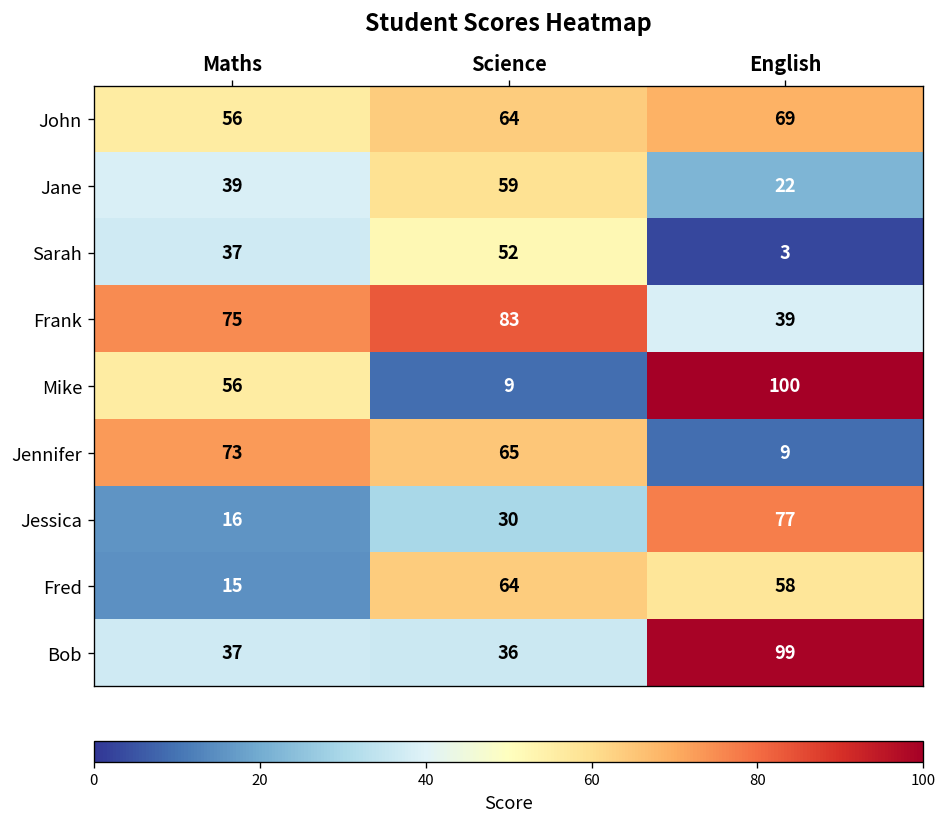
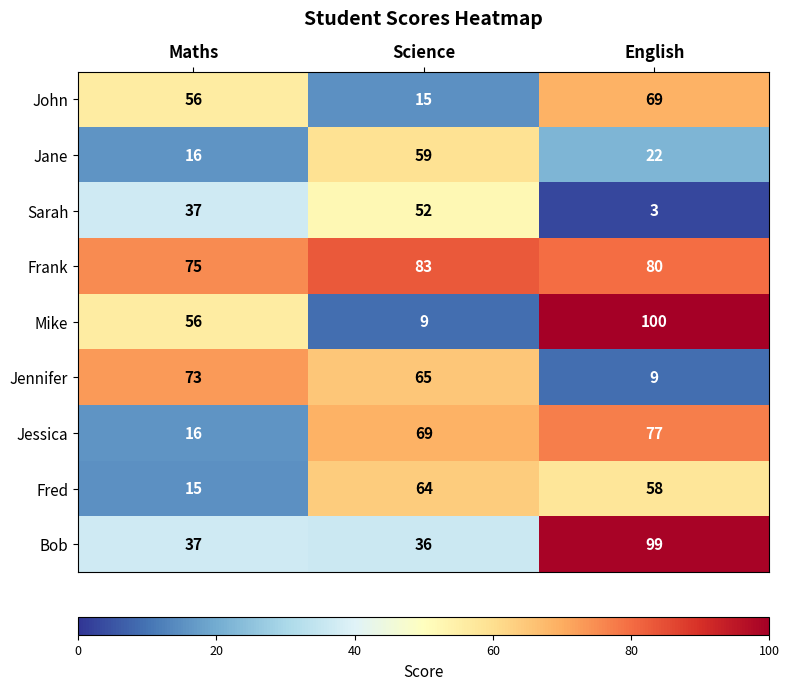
John, Science: 64 -> 15
Jane, Maths: 39 -> 16
Frank, English: 39 -> 80
Jessica, Science: 30 -> 69
